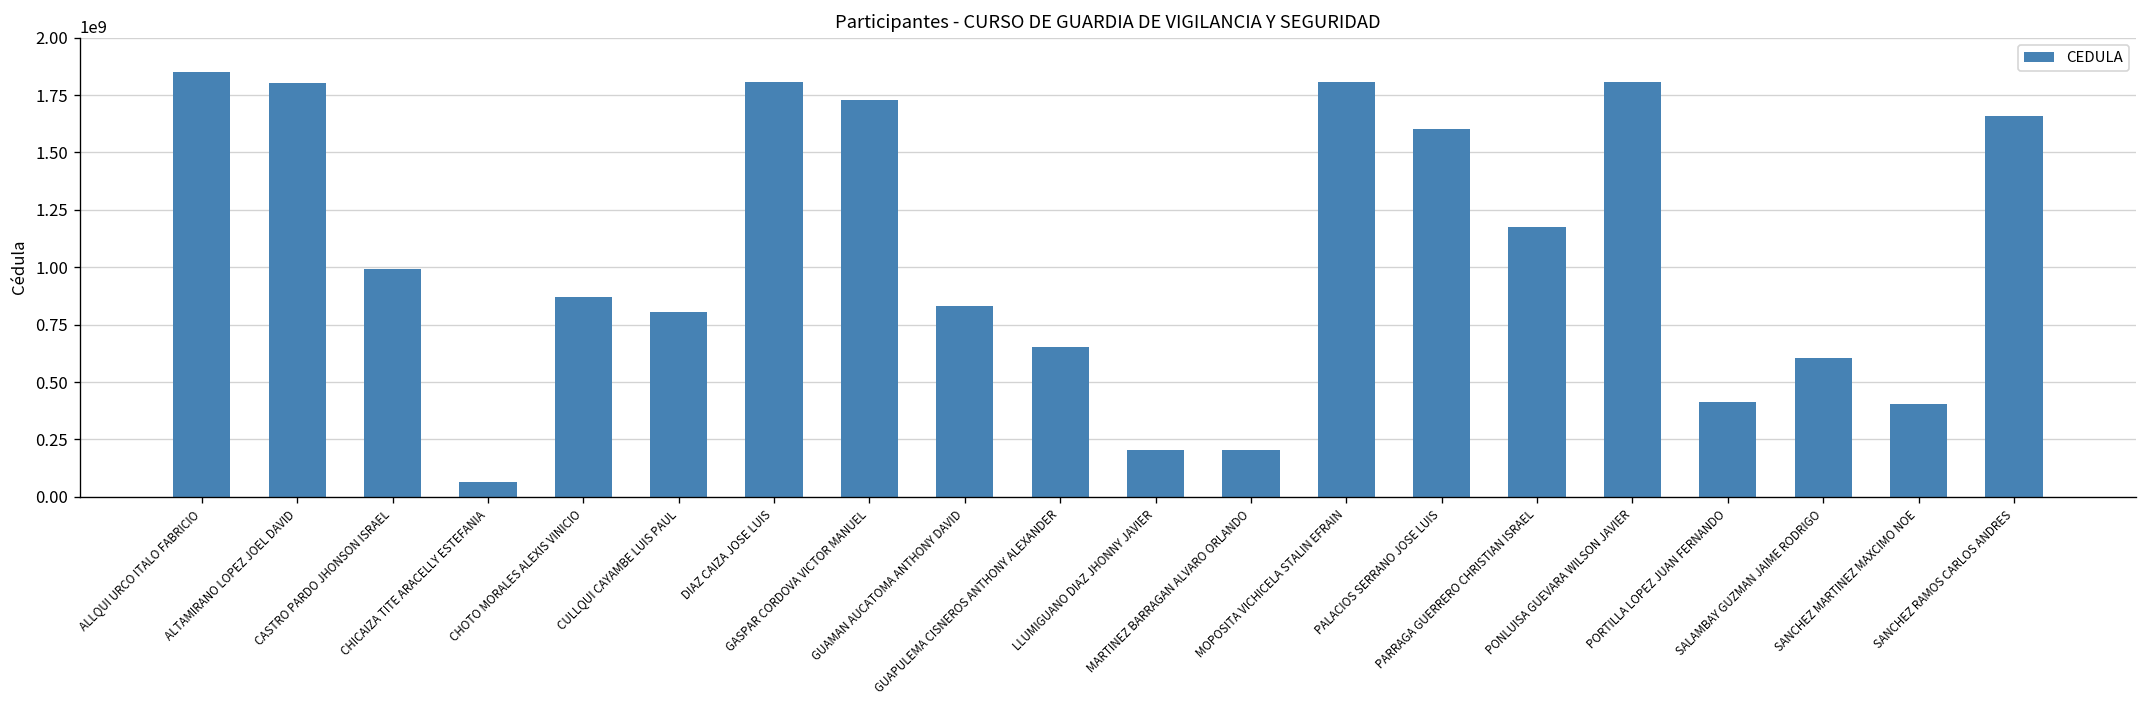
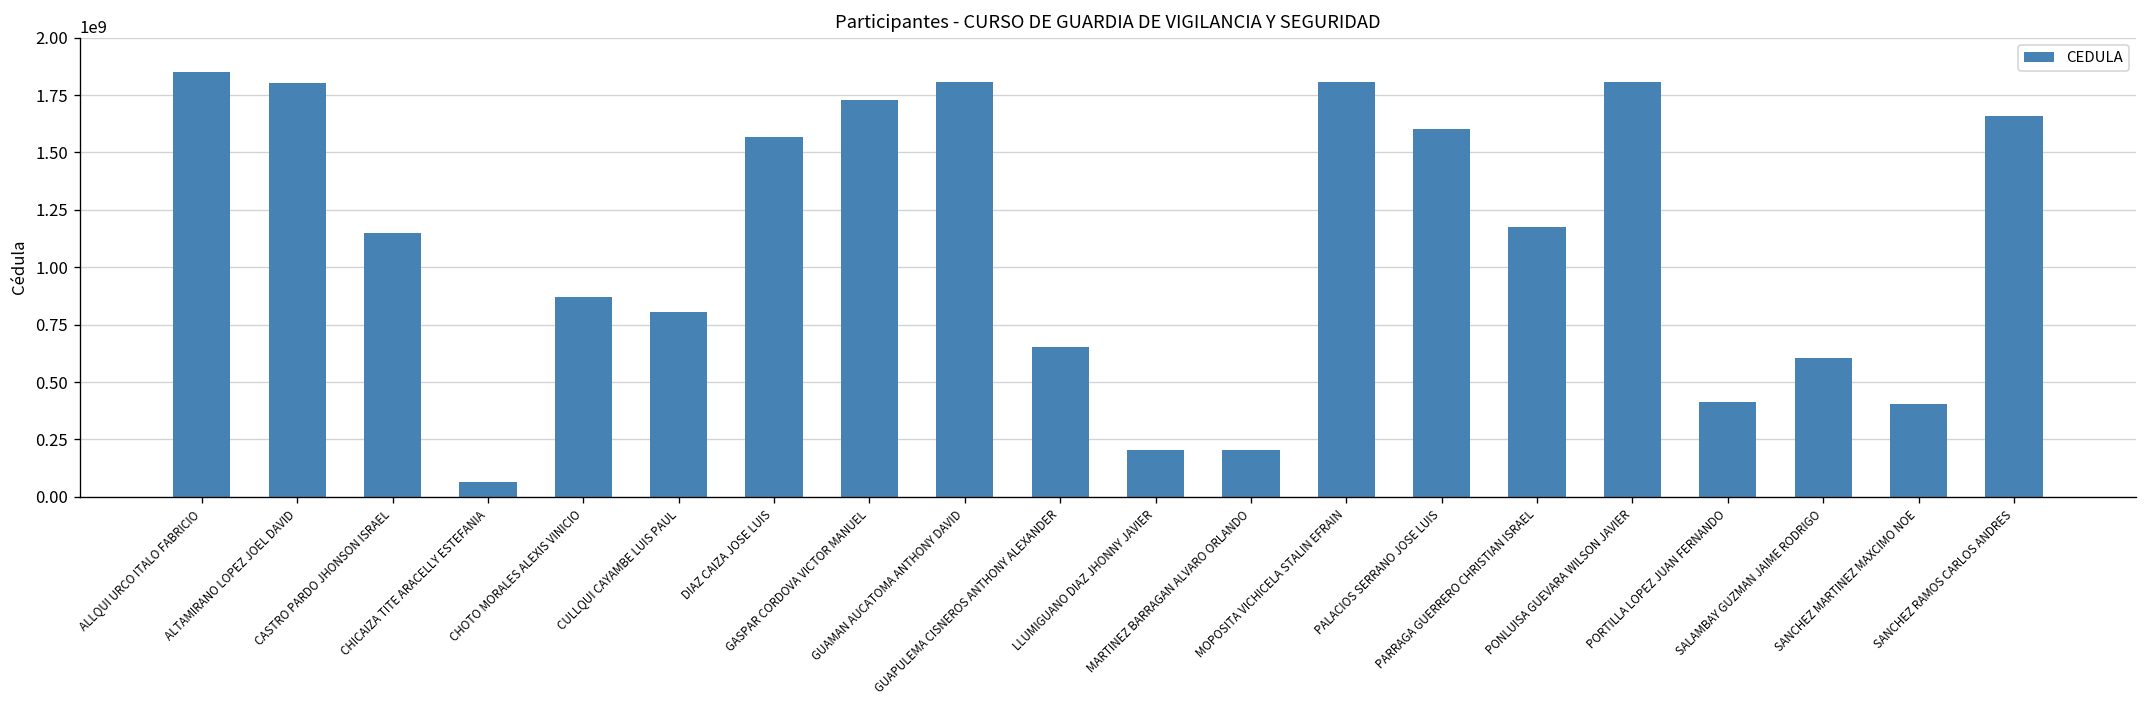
CASTRO PARDO JHONSON ISRAEL: 990000000 -> 1150000000
DIAZ CAIZA JOSE LUIS: 1800000000 -> 1570000000
GUAMAN AUCATOMA ANTHONY DAVID: 830000000 -> 1810000000
